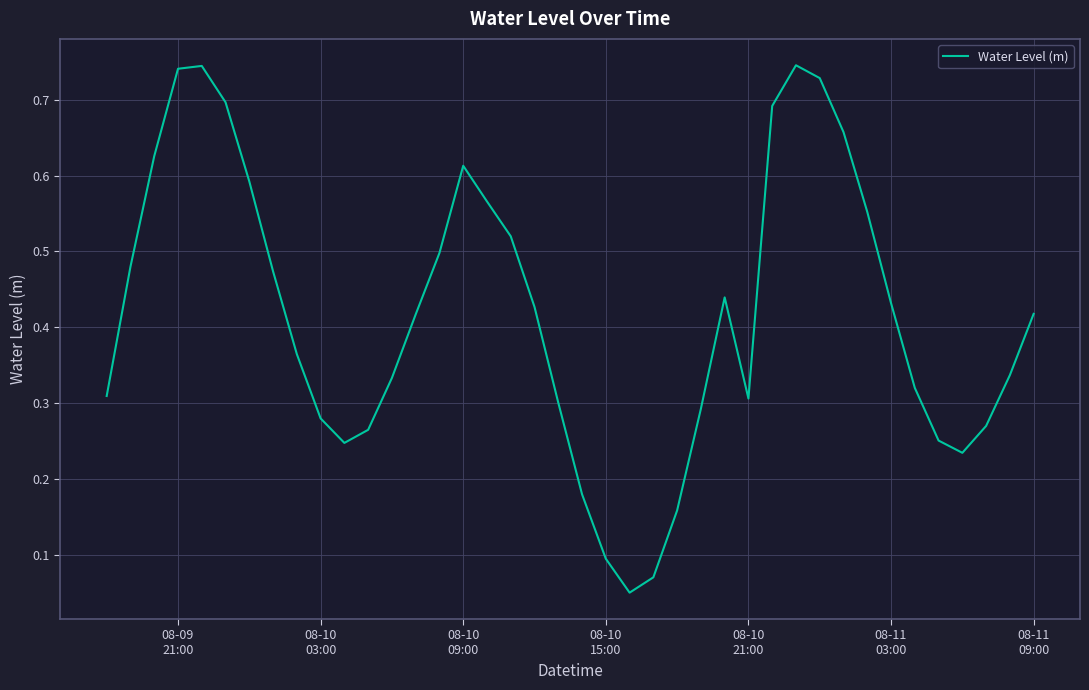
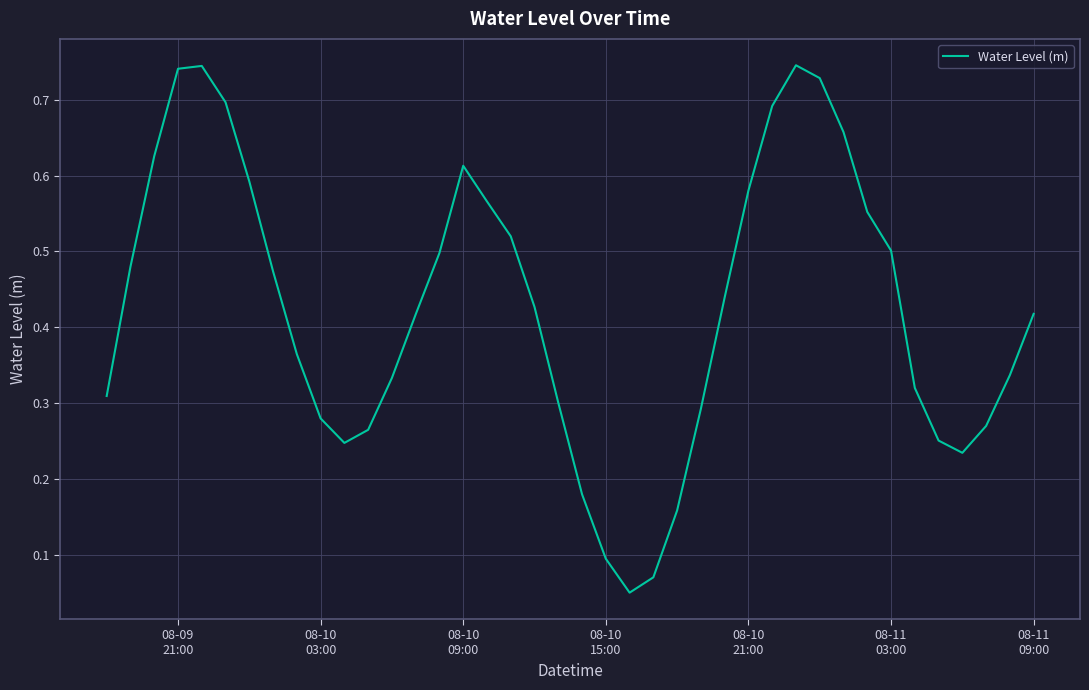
08-10 21:00: 0.31 -> 0.58
08-11 03:00: 0.43 -> 0.50
